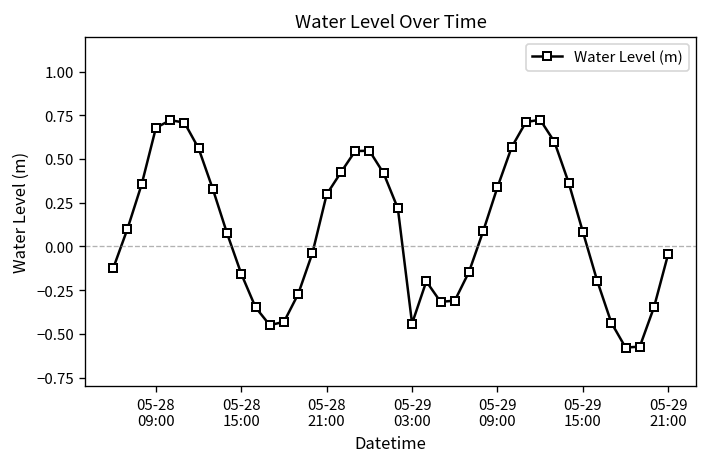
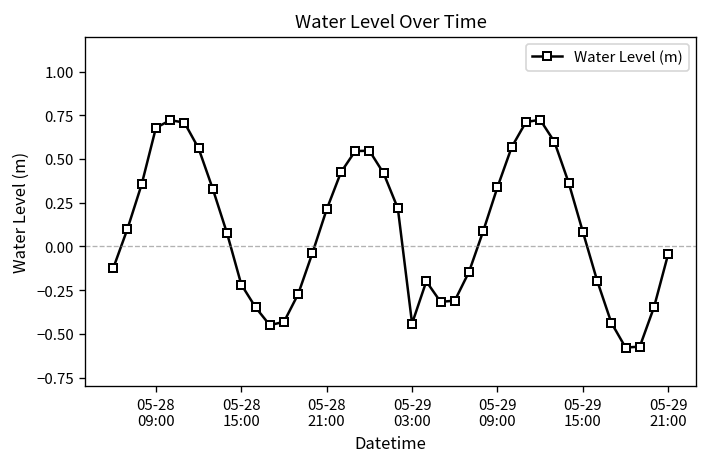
05-28 15:00: -0.16 -> -0.22
05-28 21:00: 0.30 -> 0.21
